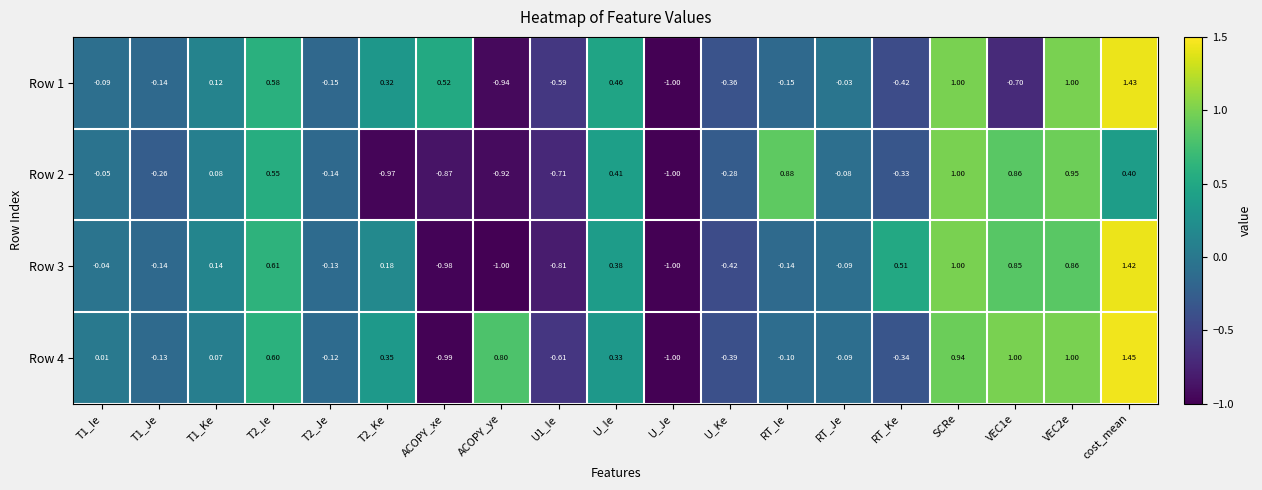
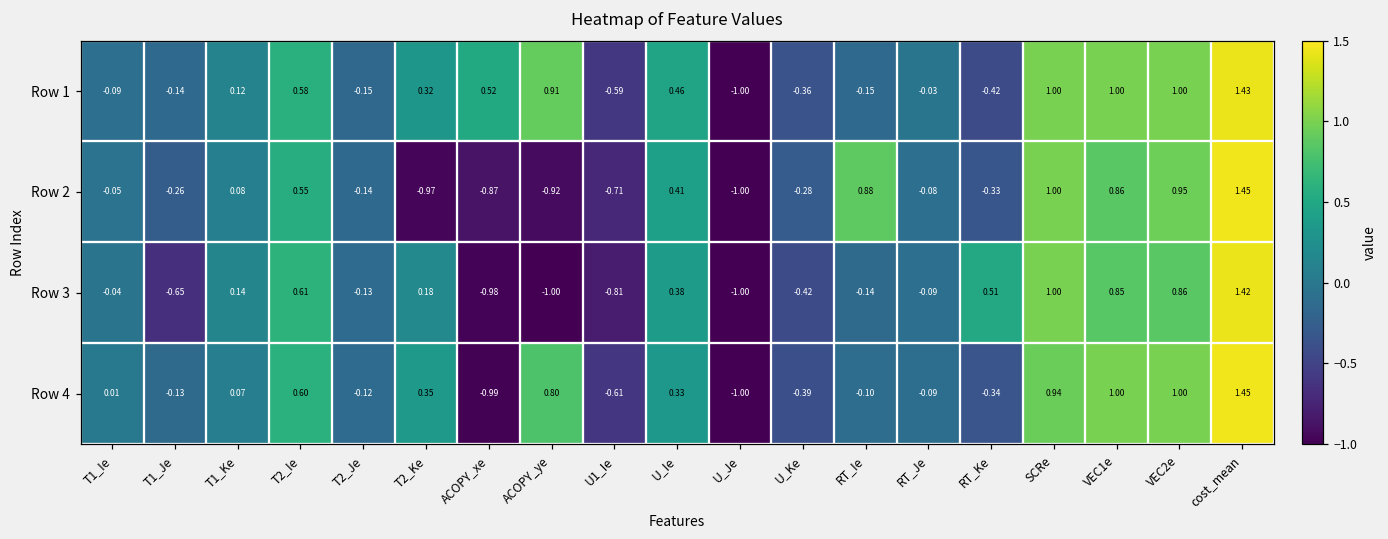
Row 1, ACOPY_ye: -0.94 -> 0.91
Row 1, VEC1e: -0.70 -> 1.00
Row 2, cost_mean: 0.40 -> 1.45
Row 3, T1_Je: -0.14 -> -0.65
